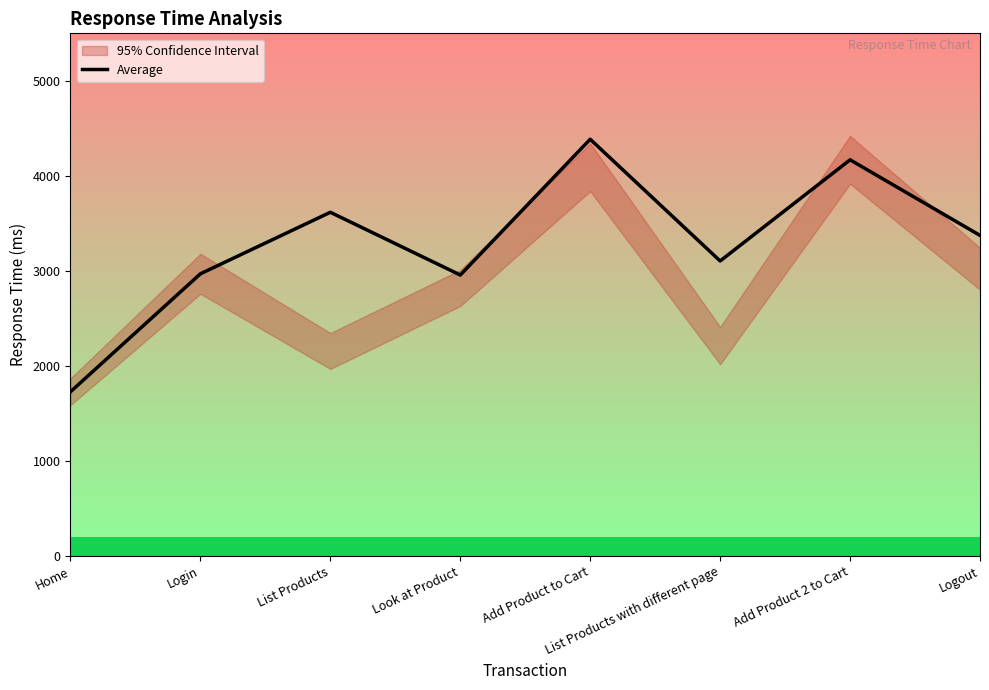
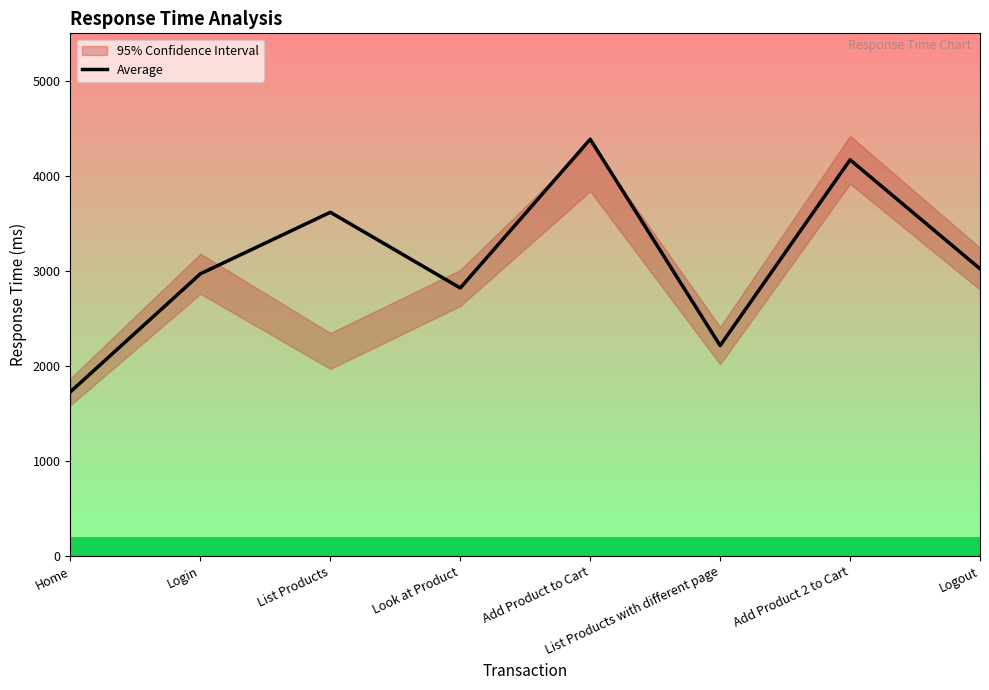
Average, Look at Product: 3000 -> 2800
Average, List Products with different page: 3100 -> 2200
Average, Logout: 3400 -> 3000
